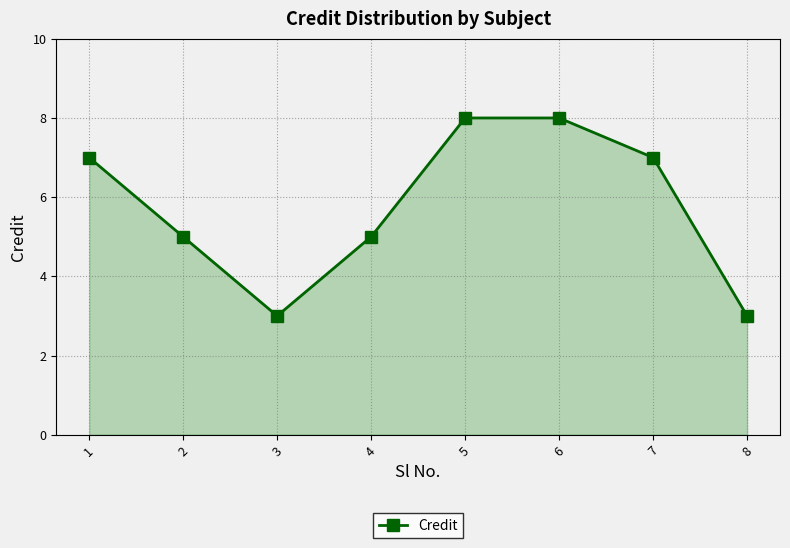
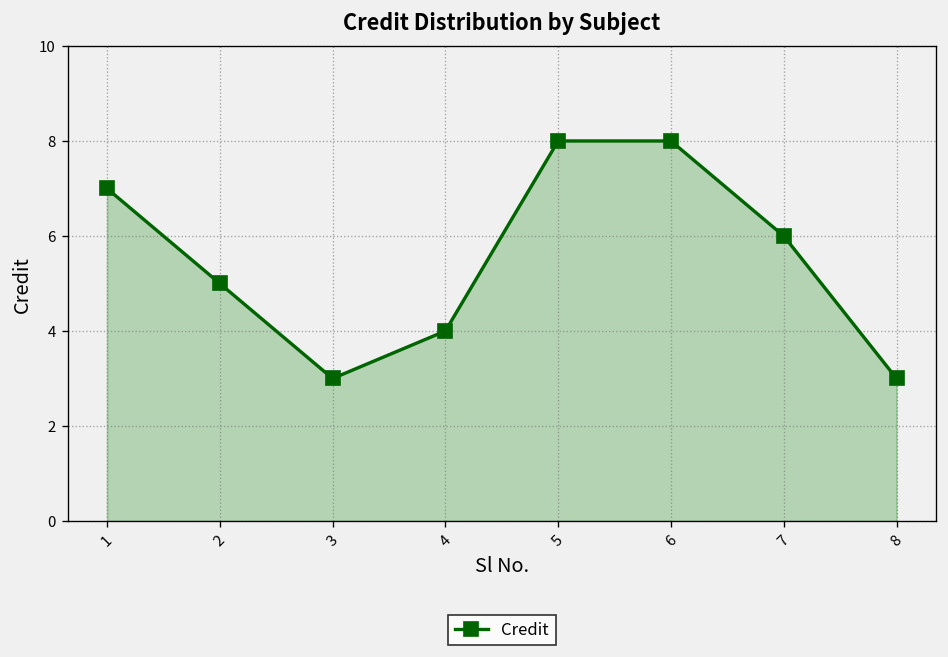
4: 5 -> 4
7: 7 -> 6
